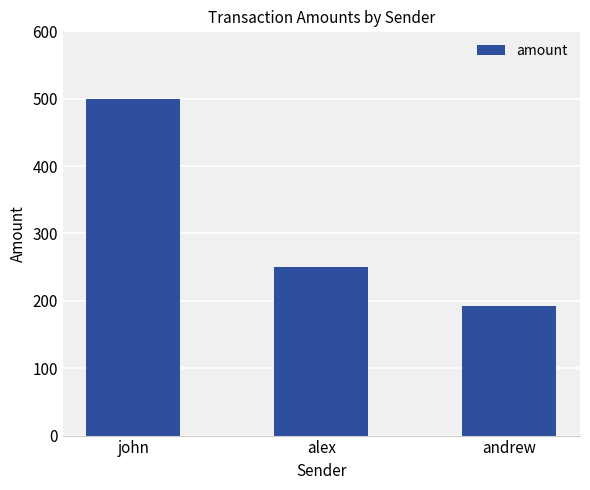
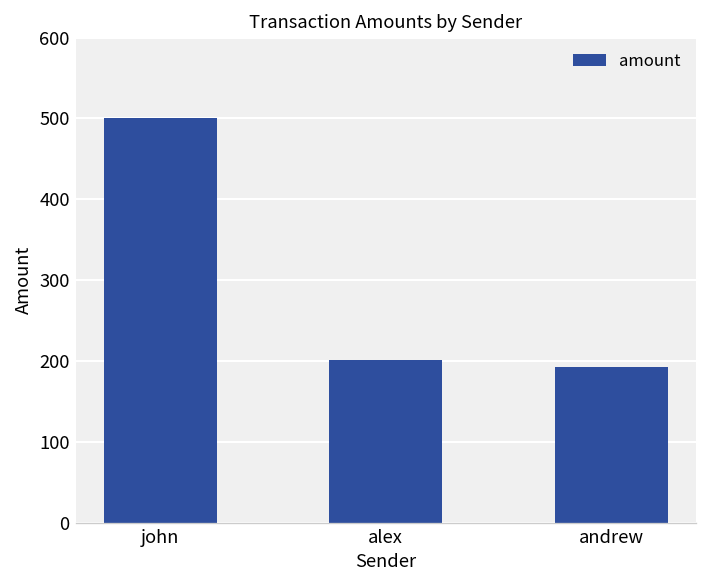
alex: 250 -> 200
